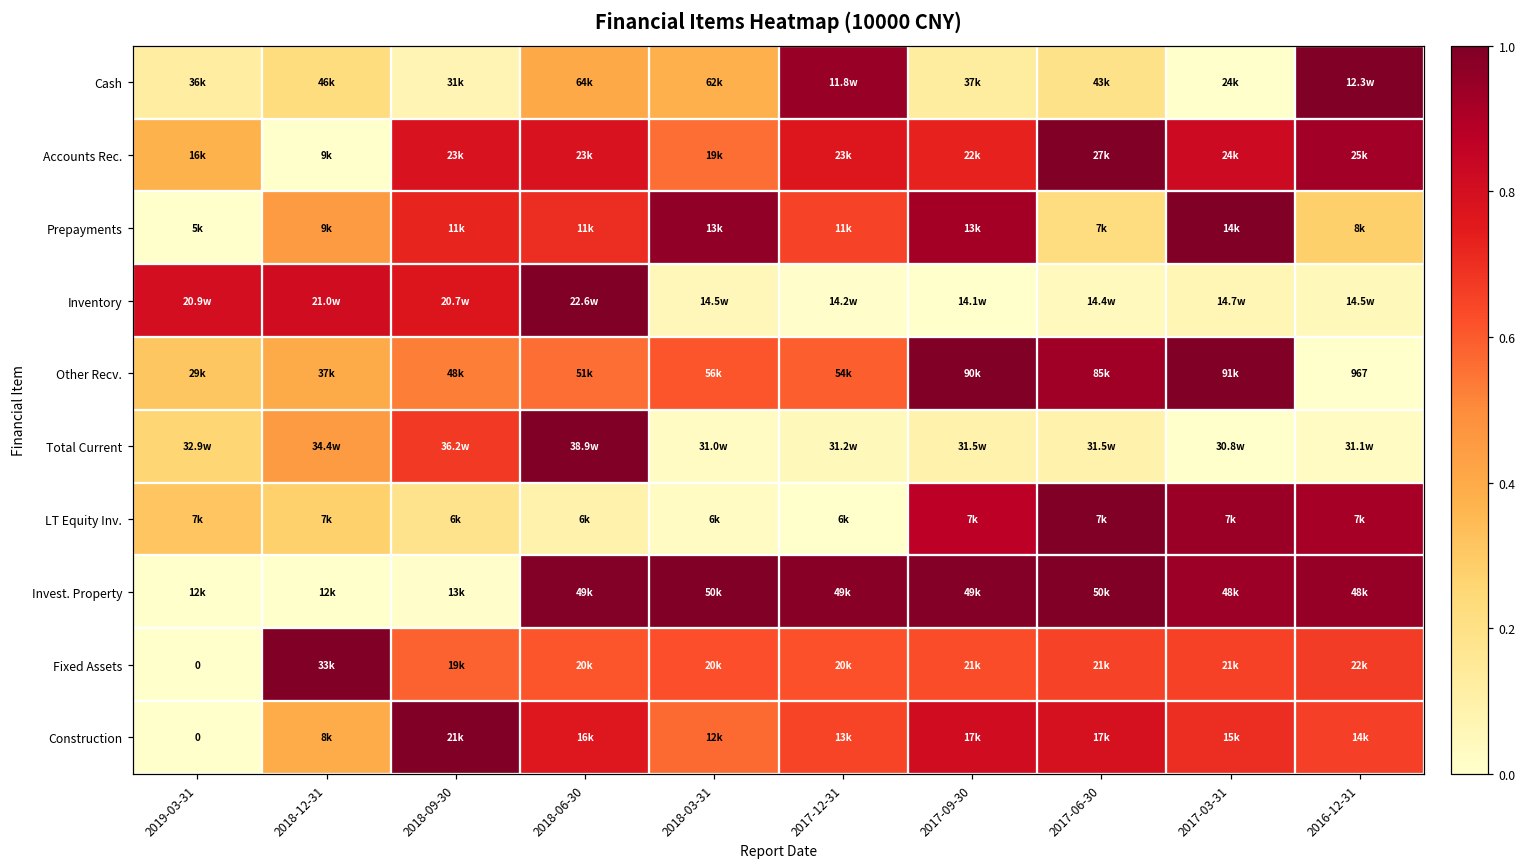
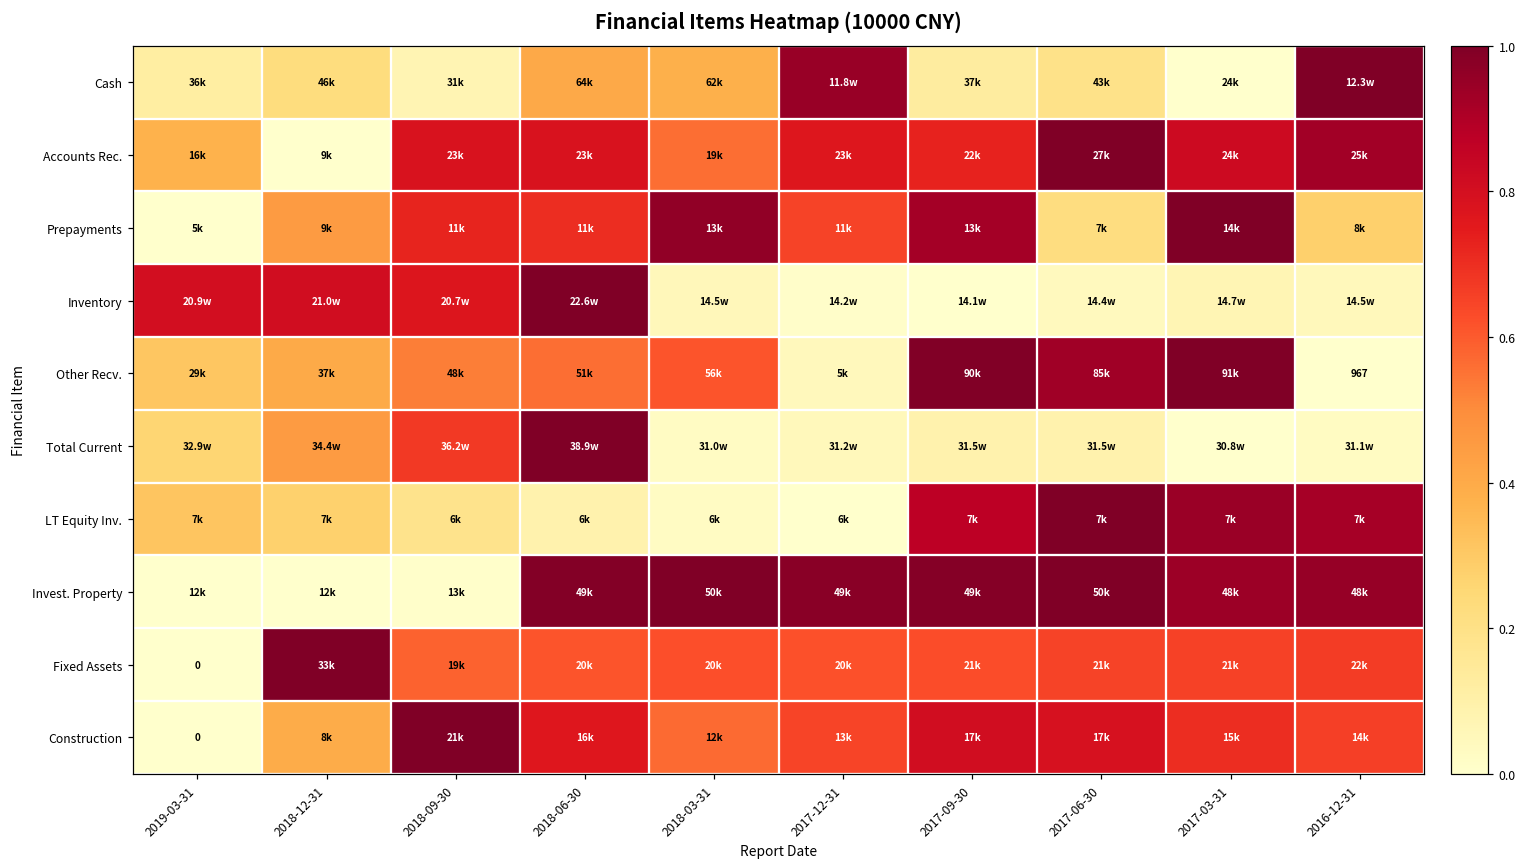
Other Recv., 2017-12-31: 54k -> 5k
